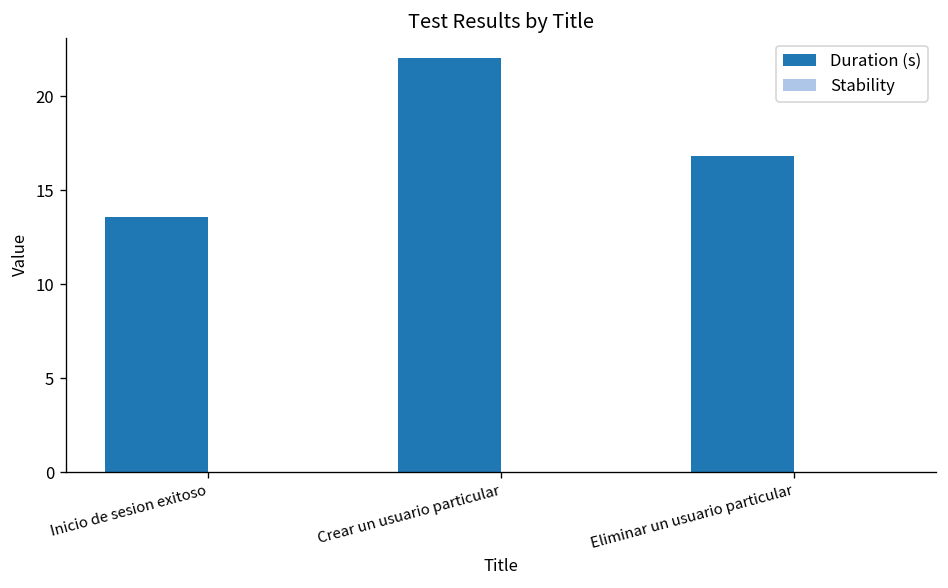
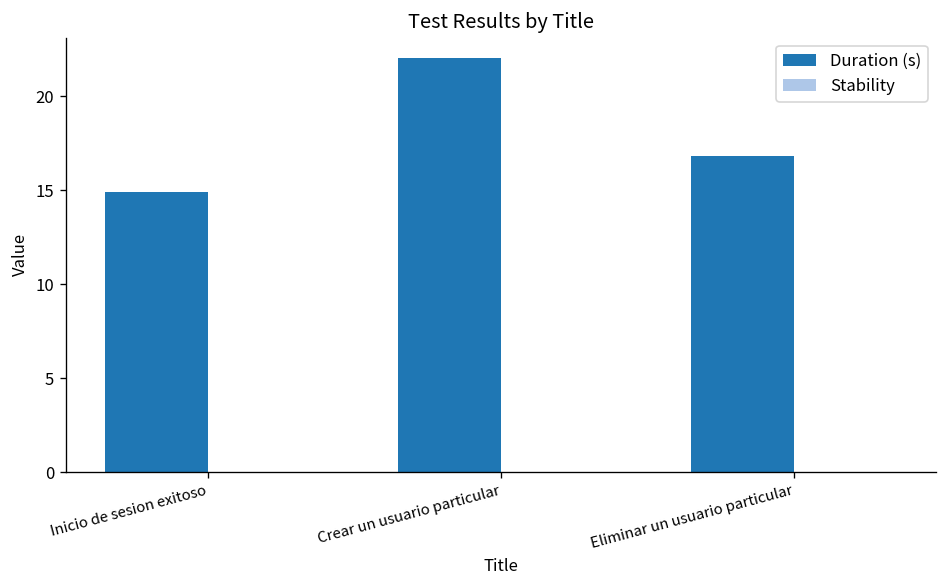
Duration (s), Inicio de sesion exitoso: 13.6 -> 14.9
